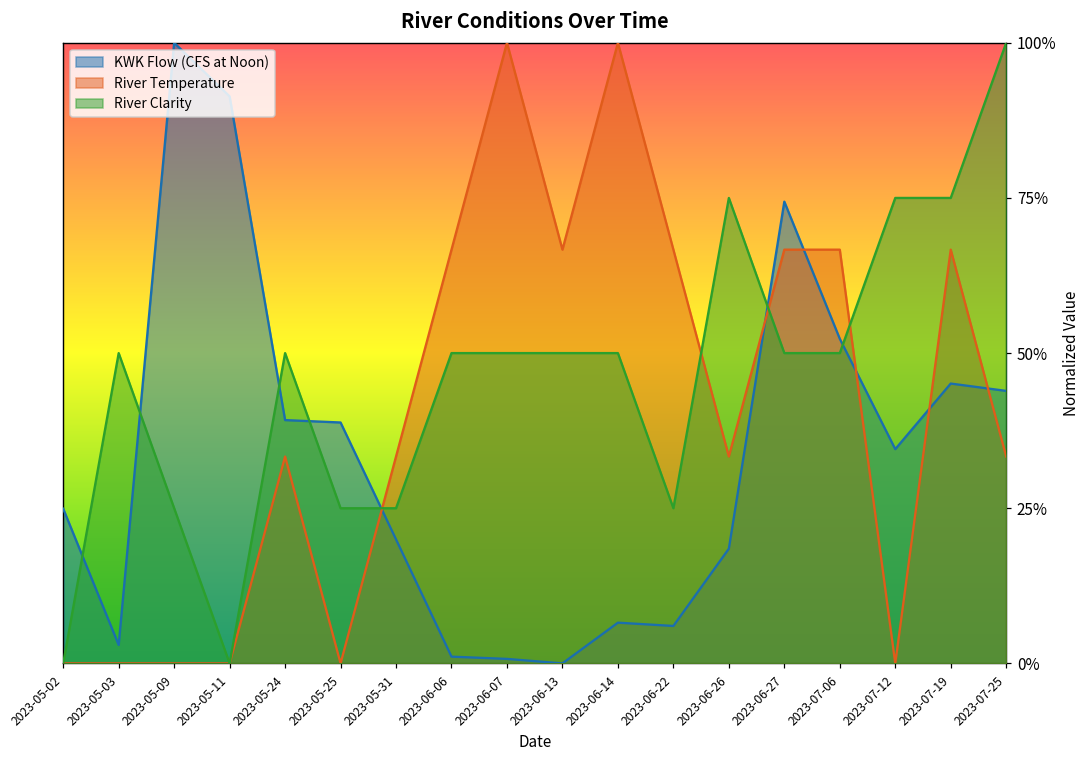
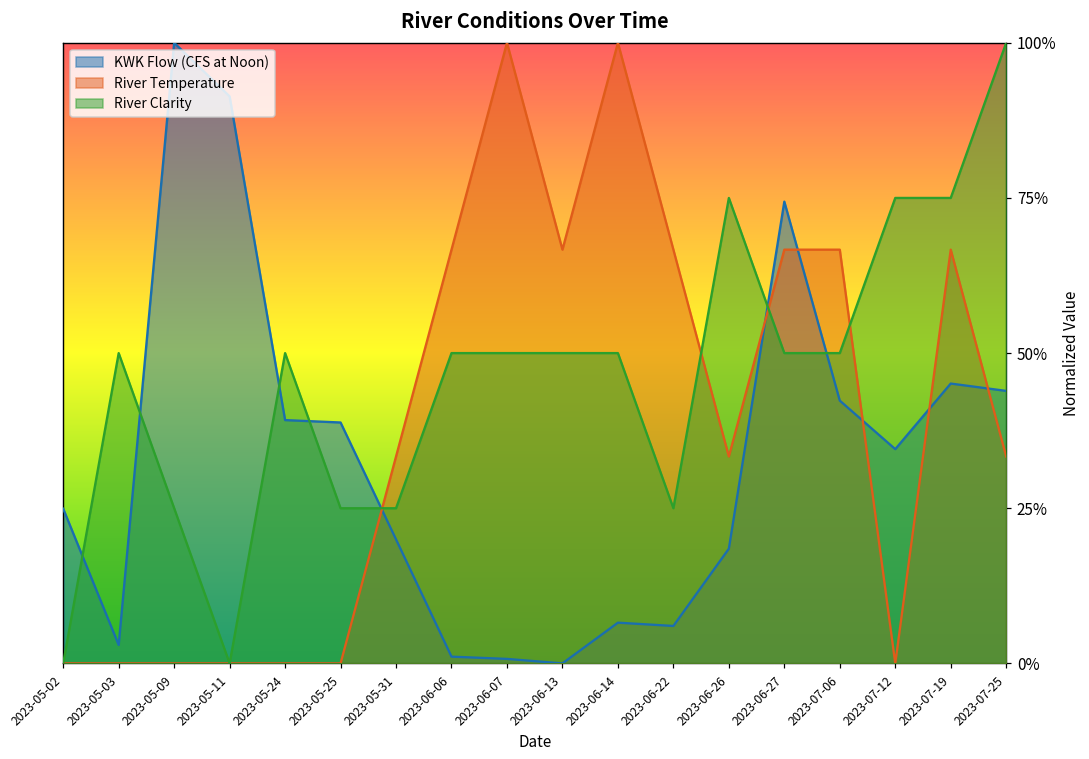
River Temperature, 2023-05-24: 33% -> 0%
KWK Flow (CFS at Noon), 2023-07-06: 52% -> 42%
